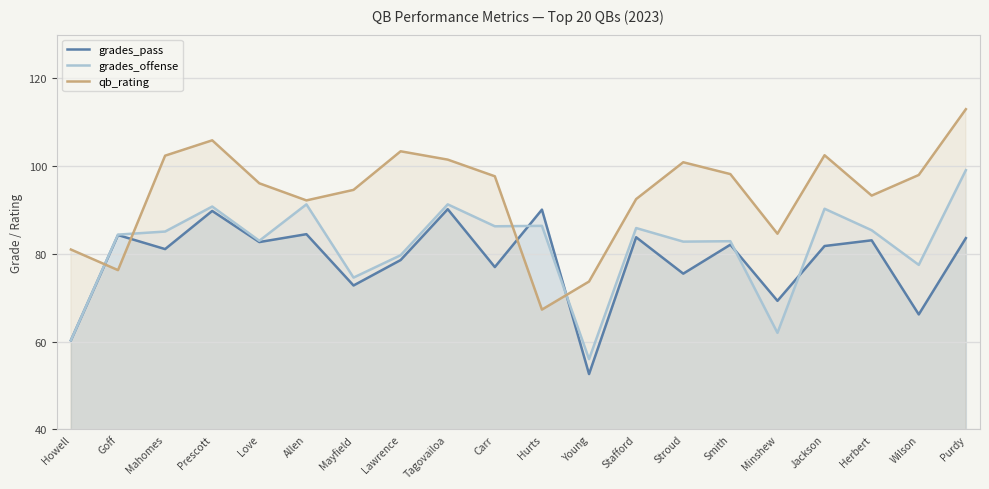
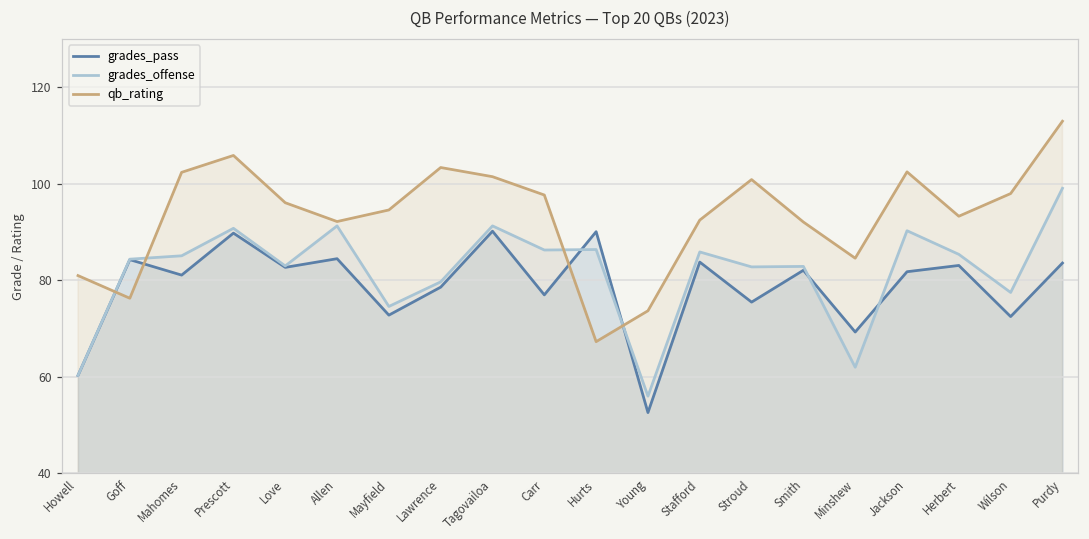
qb_rating, Smith: 98 -> 92
grades_pass, Wilson: 66 -> 73
